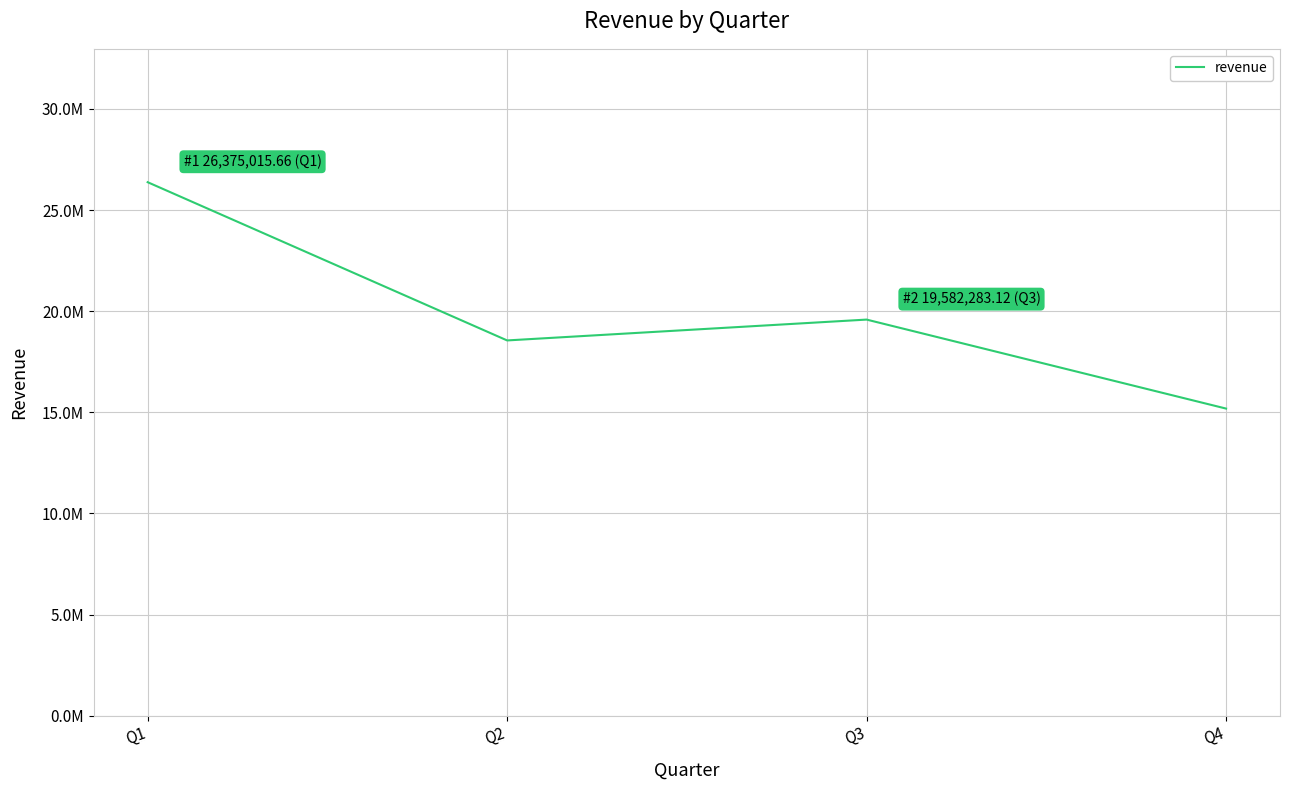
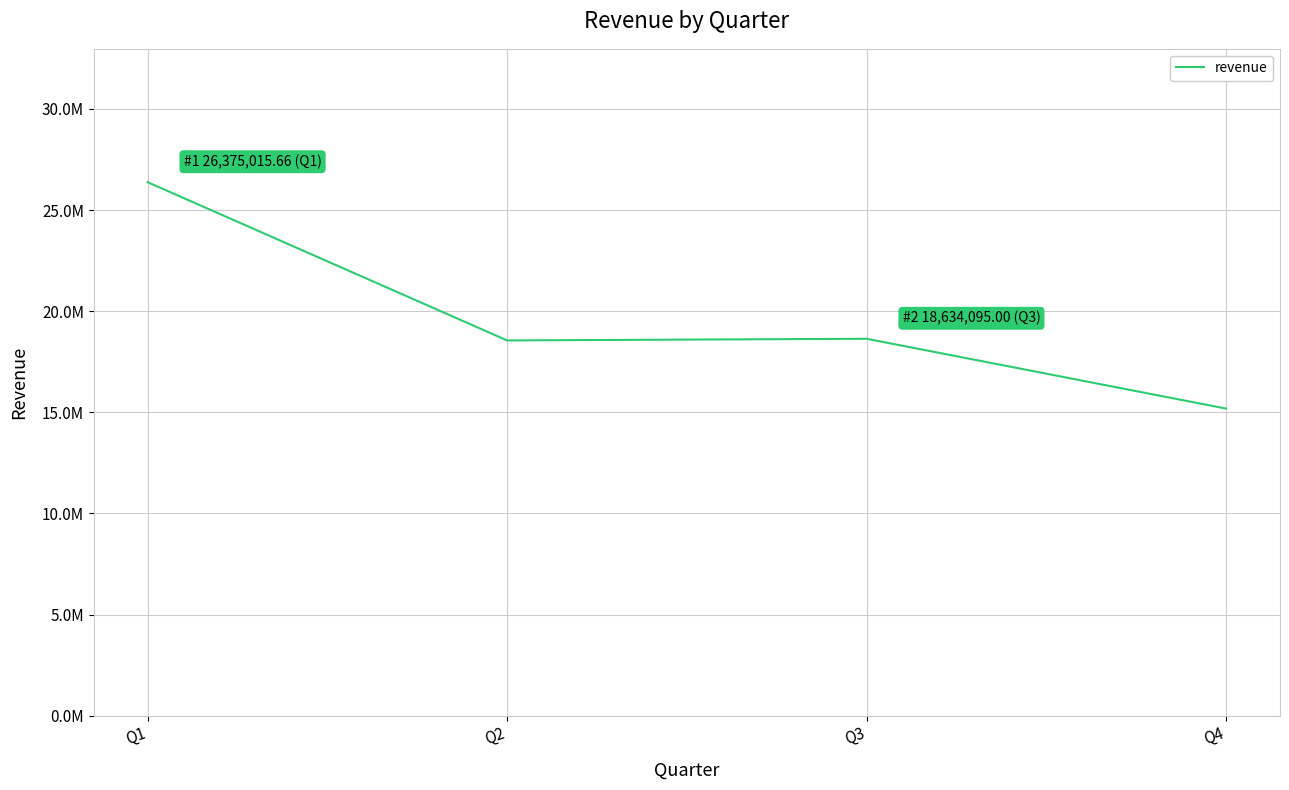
Q3: 19,582,283.12 -> 18,634,095.00
